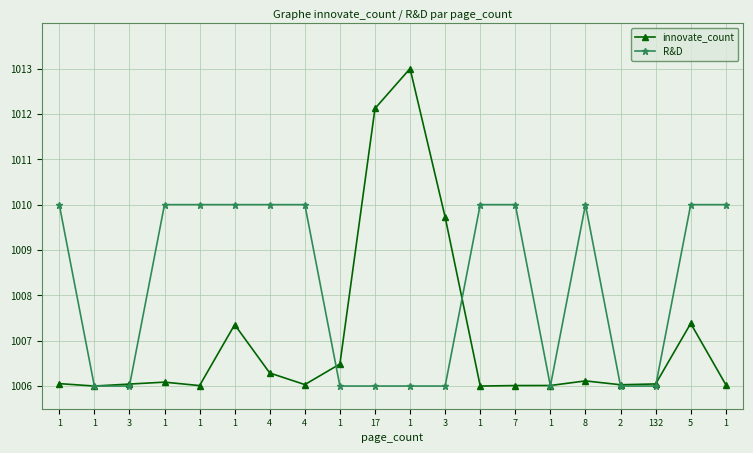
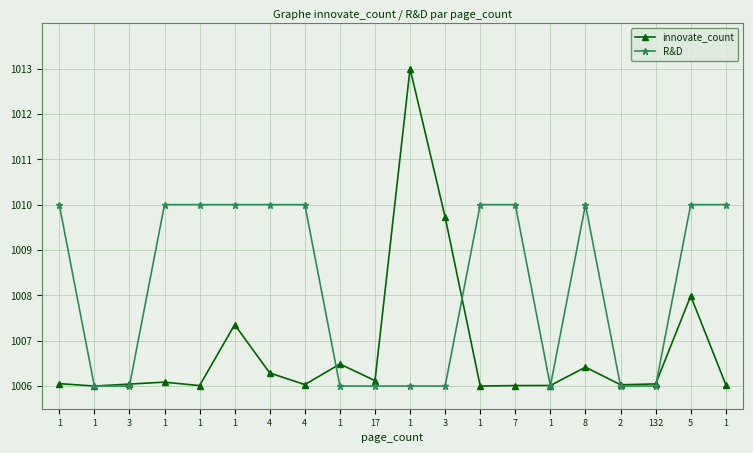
innovate_count, 17: 1012.1 -> 1006.1
innovate_count, 8: 1006.1 -> 1006.4
innovate_count, 5: 1007.4 -> 1008.0
